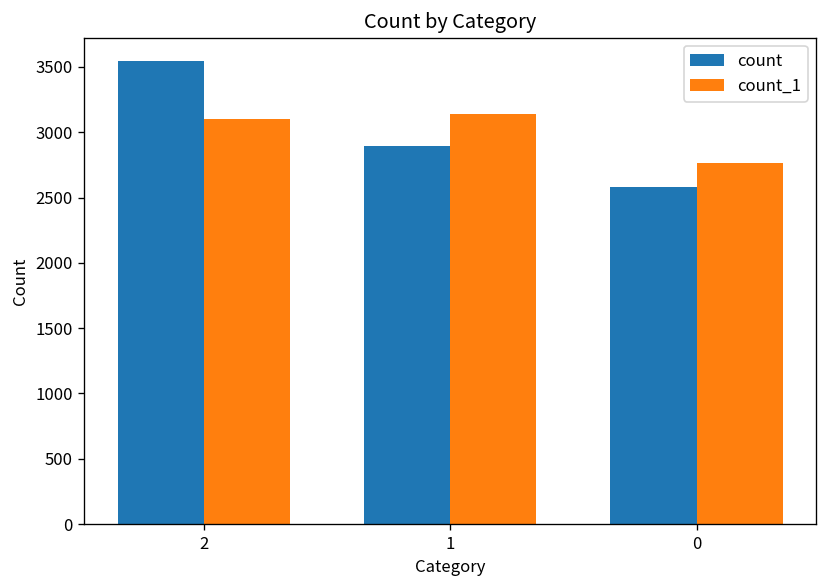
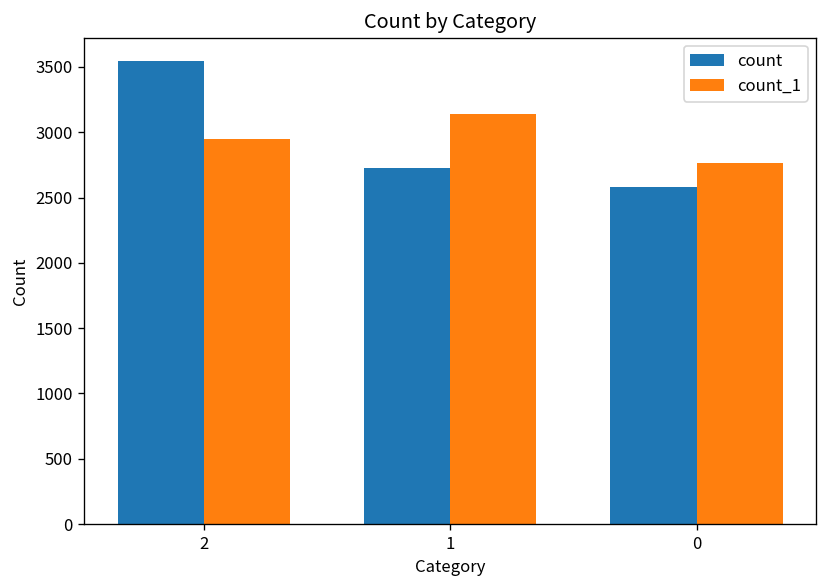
count_1, 2: 3100 -> 2950
count, 1: 2900 -> 2730
